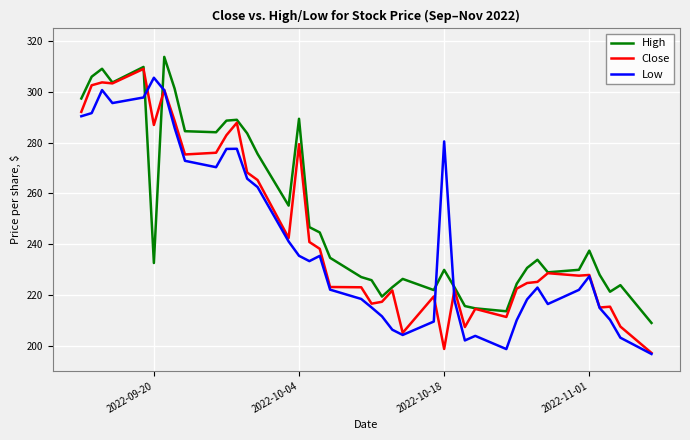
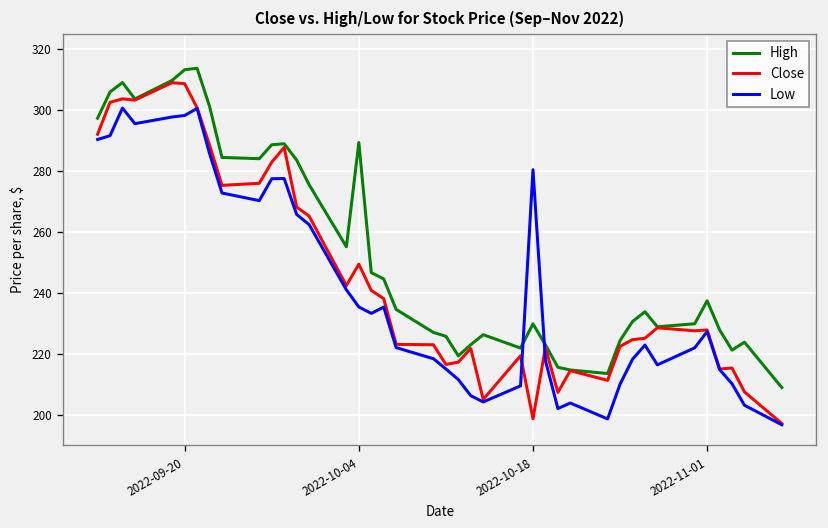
High, 2022-09-20: 233 -> 313
Close, 2022-09-20: 287 -> 309
Low, 2022-09-20: 306 -> 298
Close, 2022-10-04: 279 -> 249
